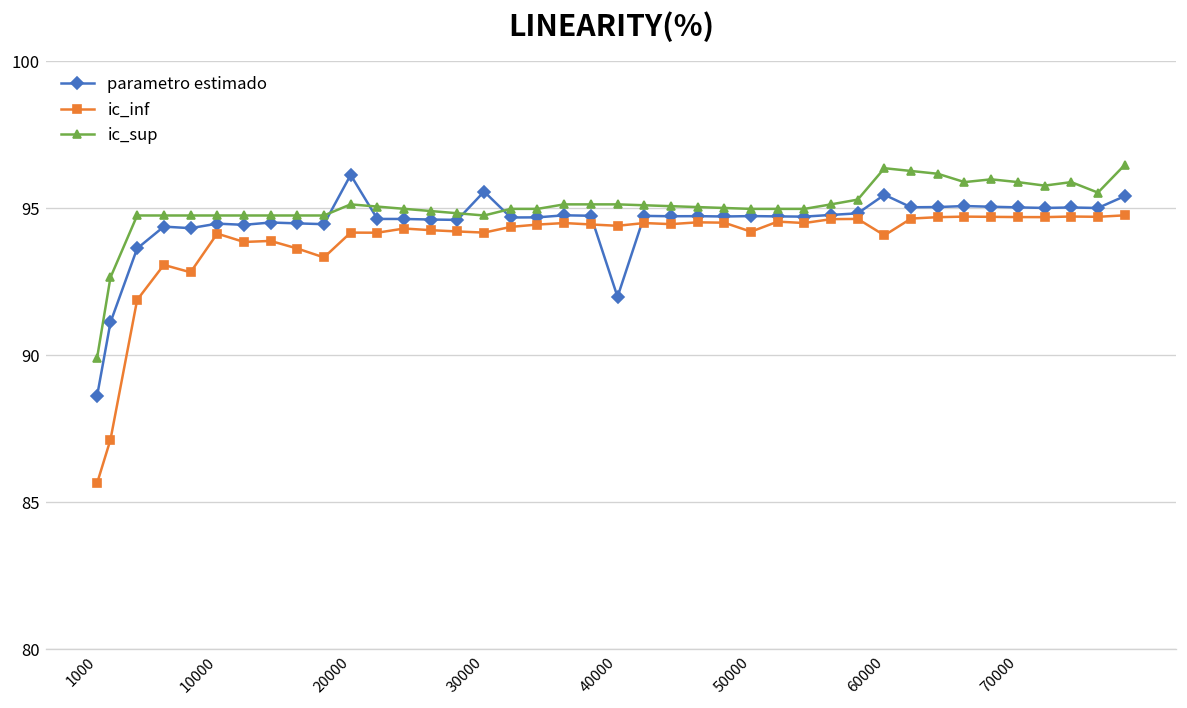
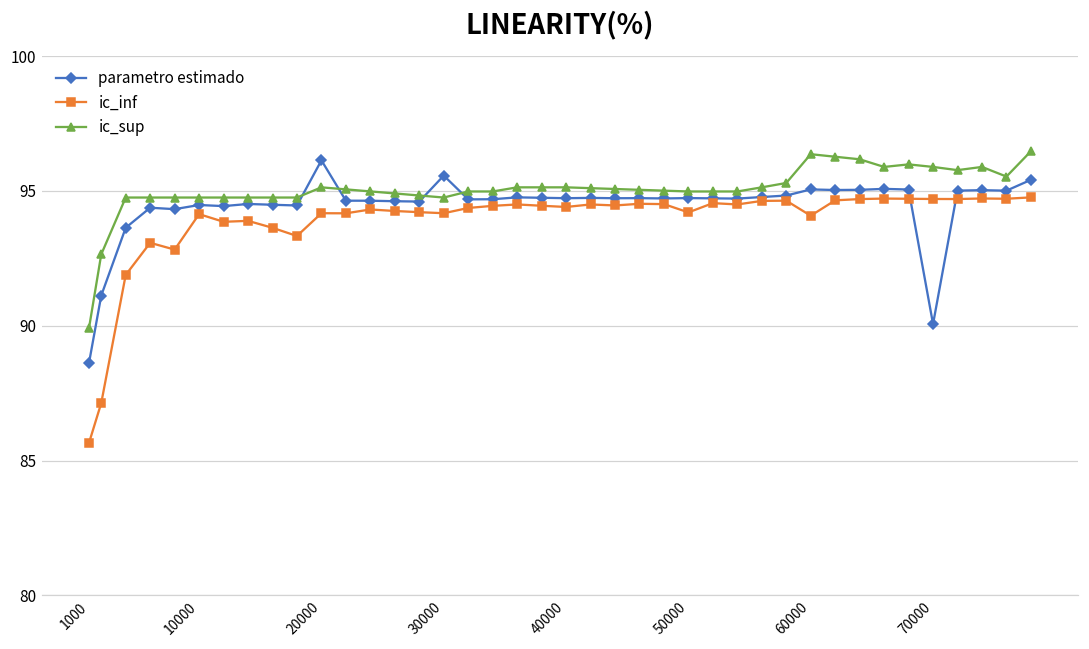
parametro estimado, 40000: 92.0 -> 94.7
parametro estimado, 60000: 95.5 -> 95.1
parametro estimado, 70000: 95.0 -> 90.1
